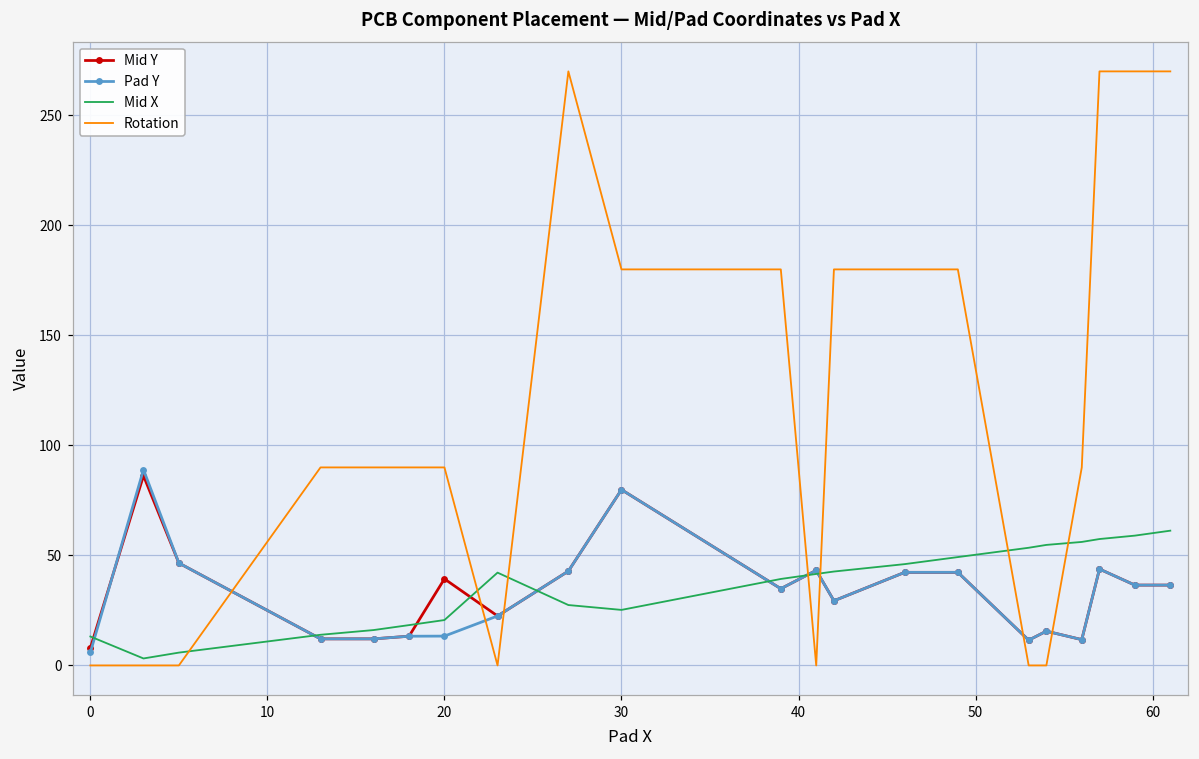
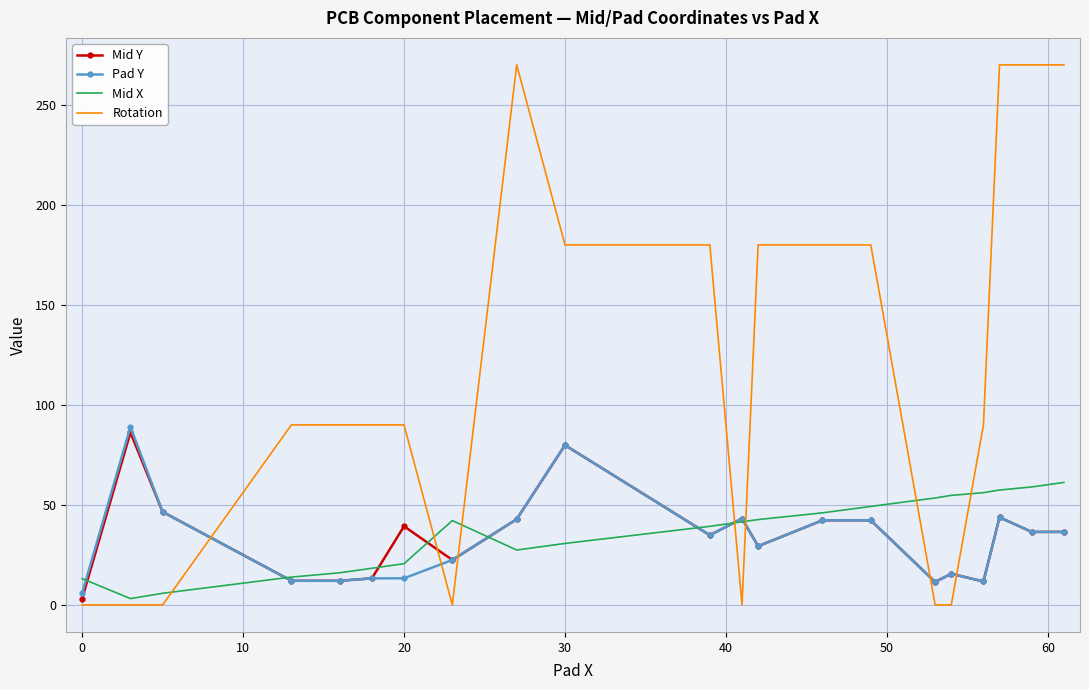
Mid Y, 0: 8 -> 3
Mid X, 30: 25 -> 31
